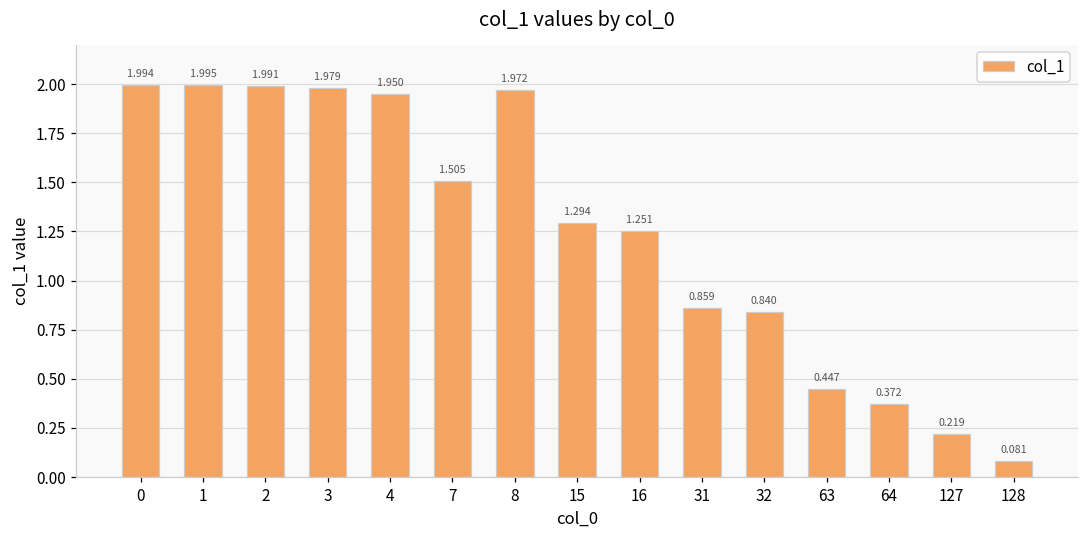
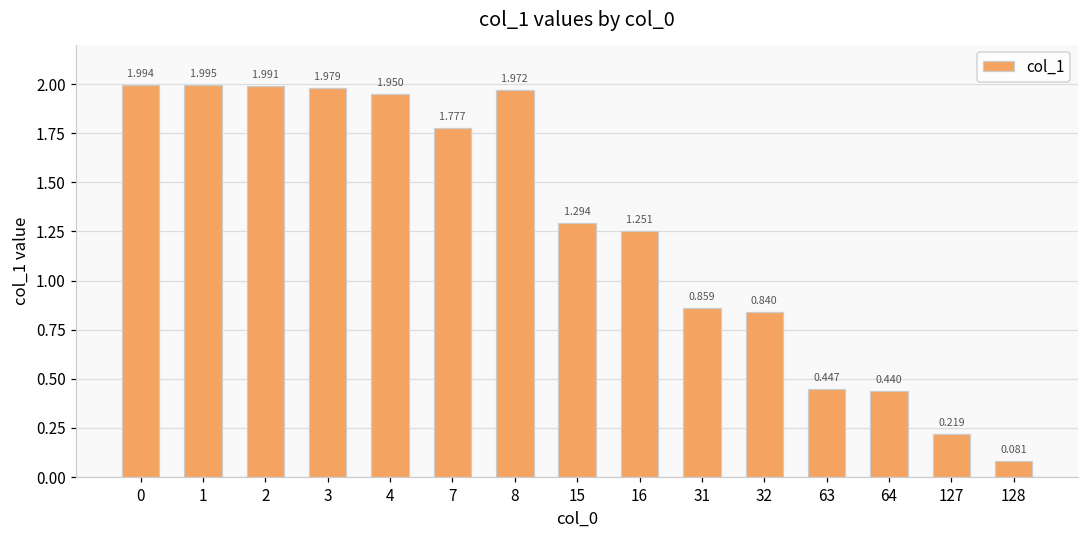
7: 1.505 -> 1.777
64: 0.372 -> 0.440
